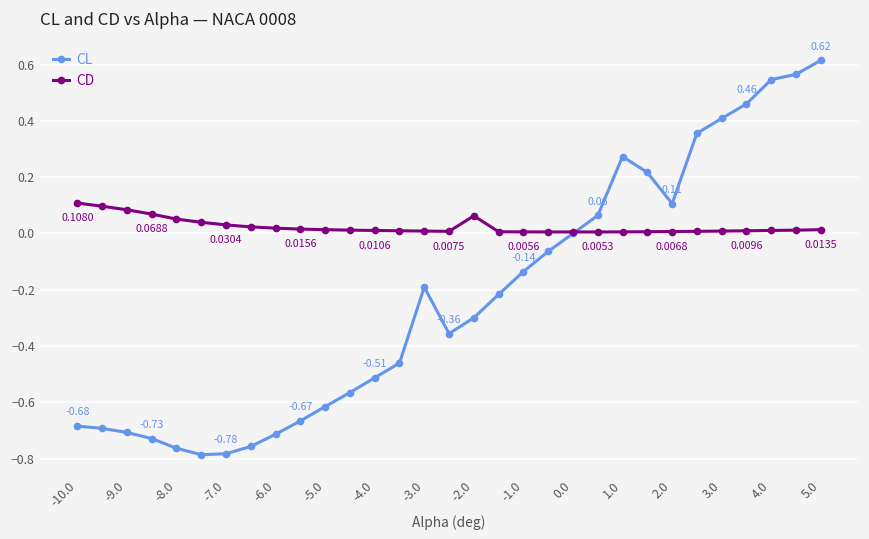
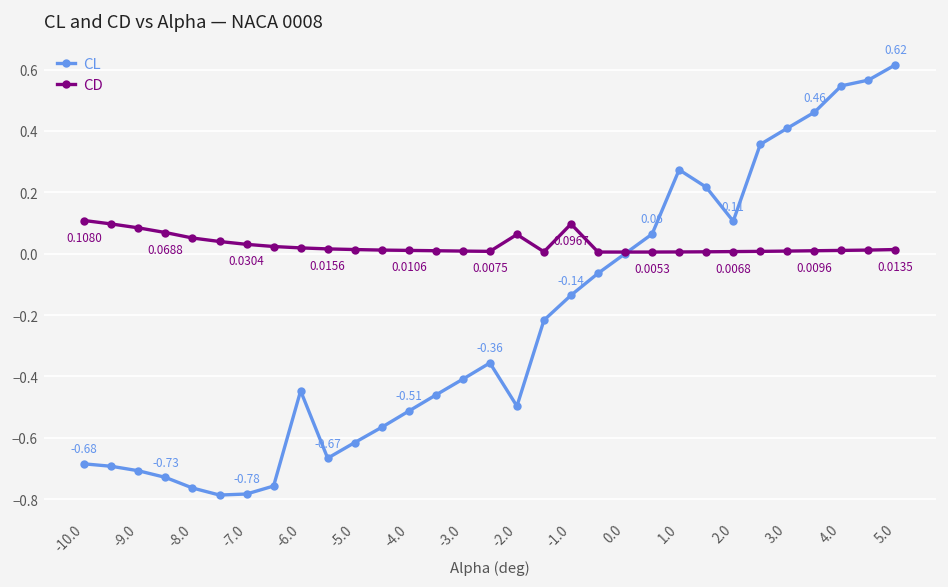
CL, -6.0: -0.71 -> -0.45
CL, -3.0: -0.19 -> -0.41
CL, -2.0: -0.30 -> -0.50
CD, -1.0: 0.0056 -> 0.0967
